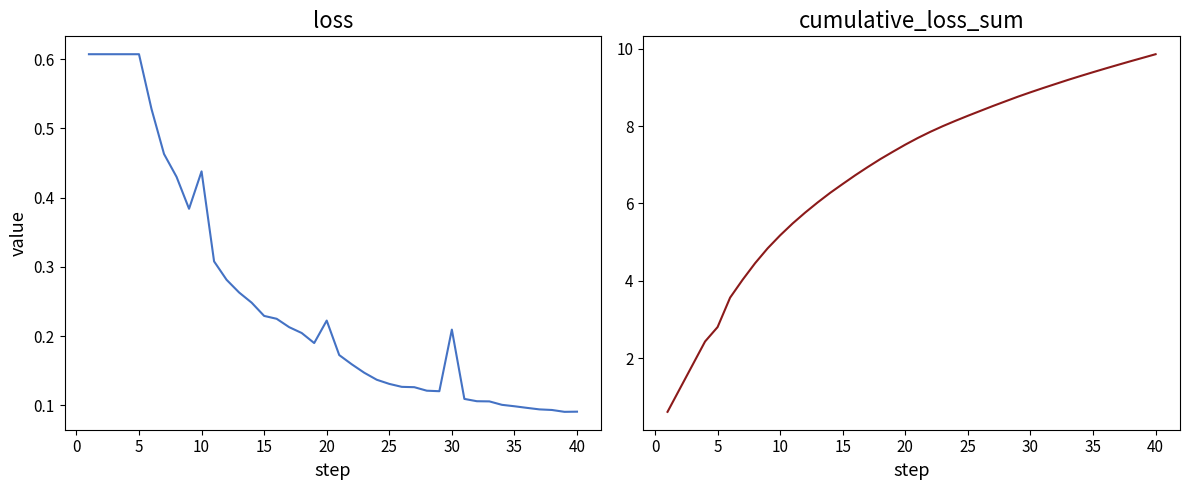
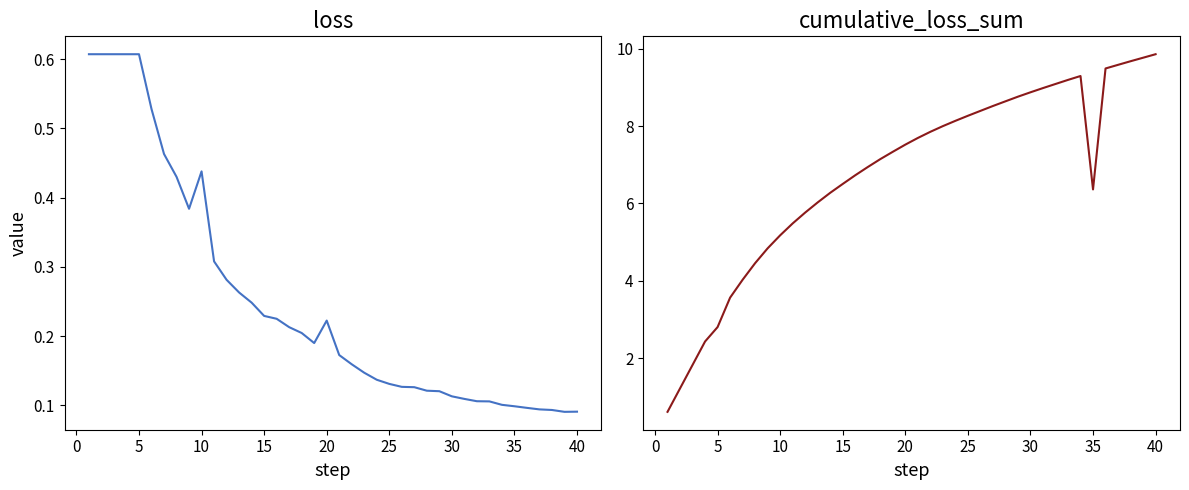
loss, 30: 0.21 -> 0.11
cumulative_loss_sum, 35: 9.4 -> 6.4
